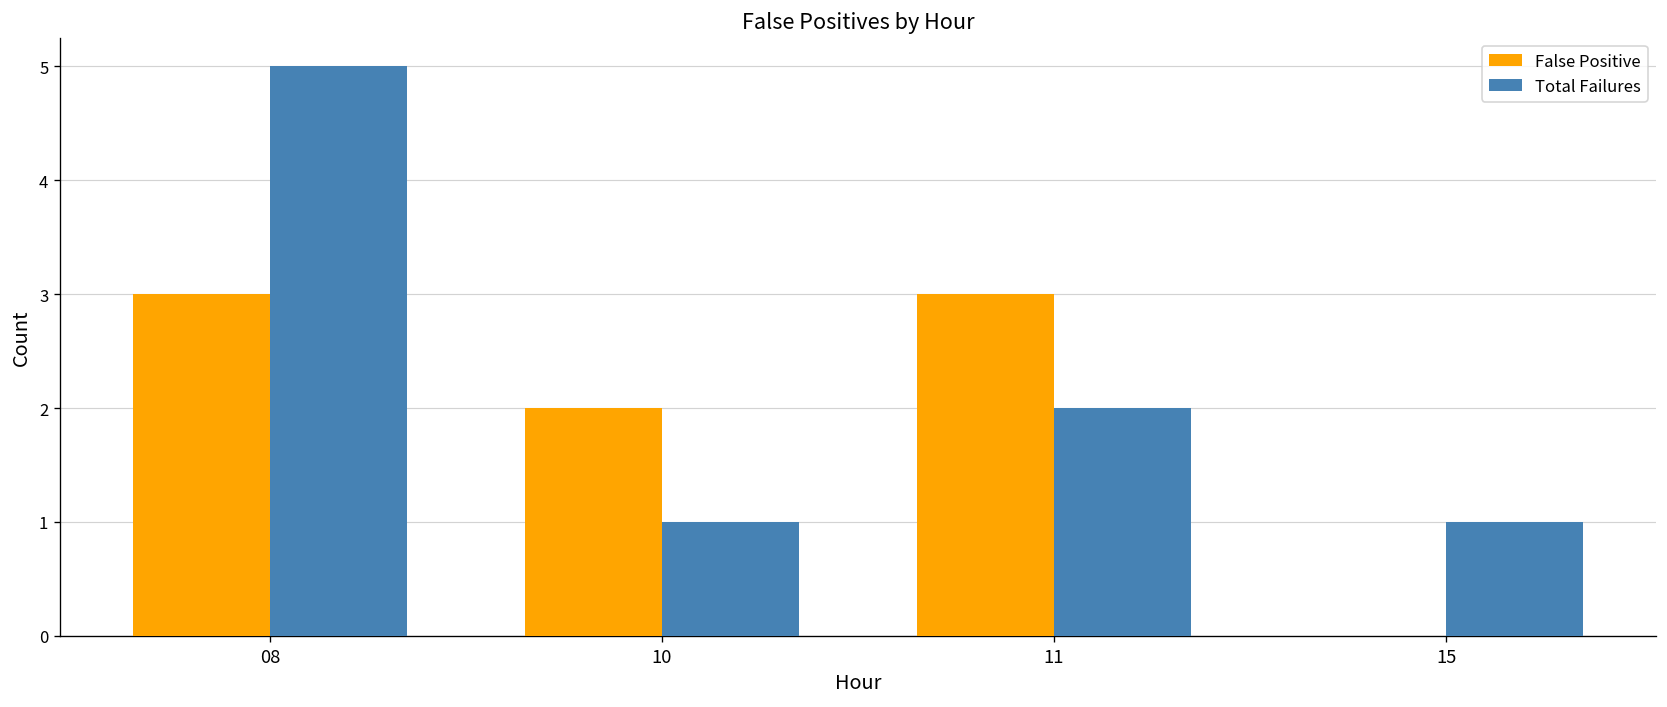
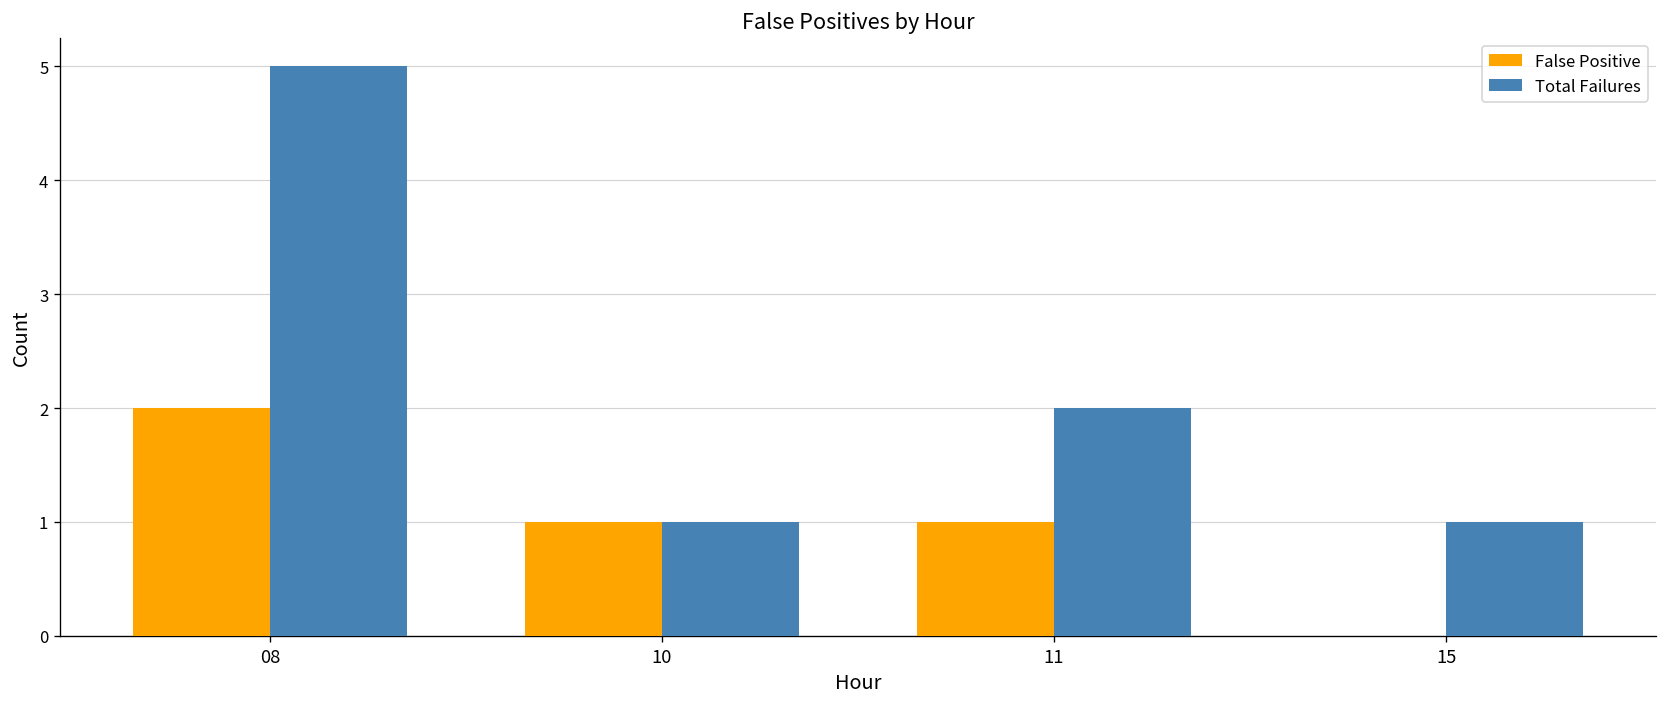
False Positive, 08: 3 -> 2
False Positive, 10: 2 -> 1
False Positive, 11: 3 -> 1
